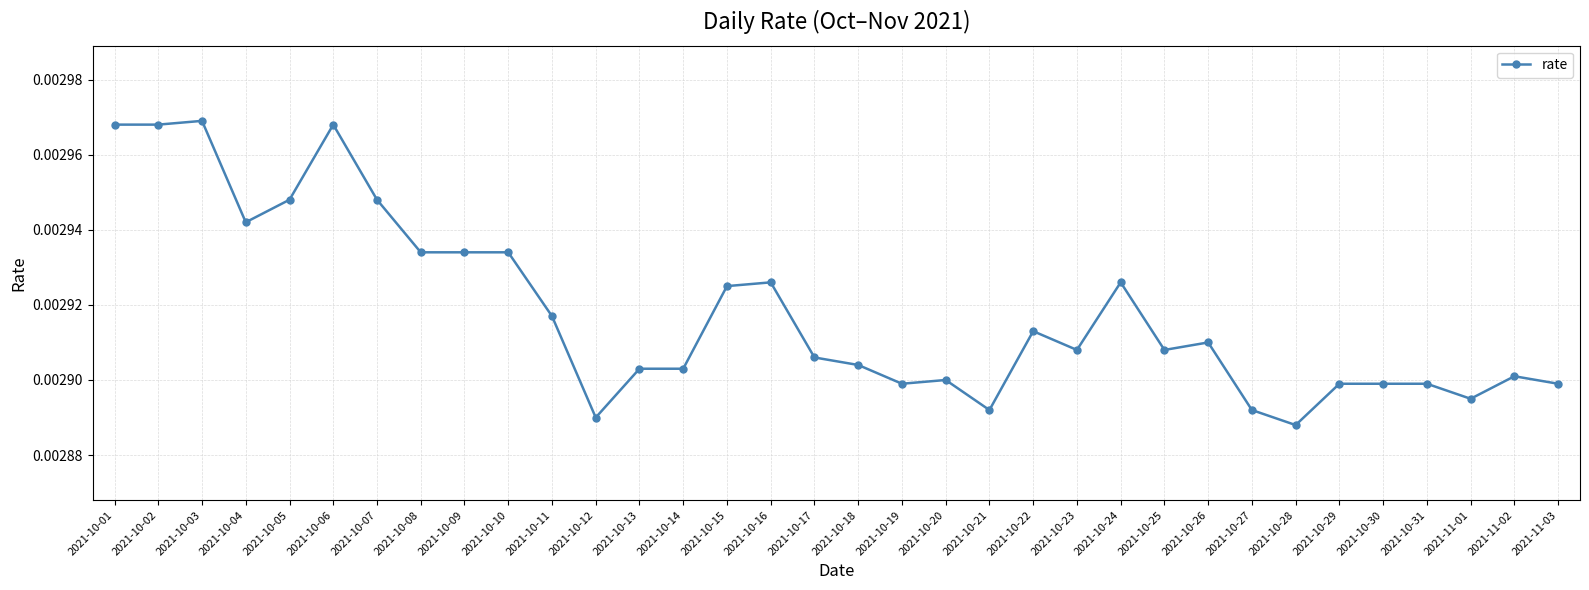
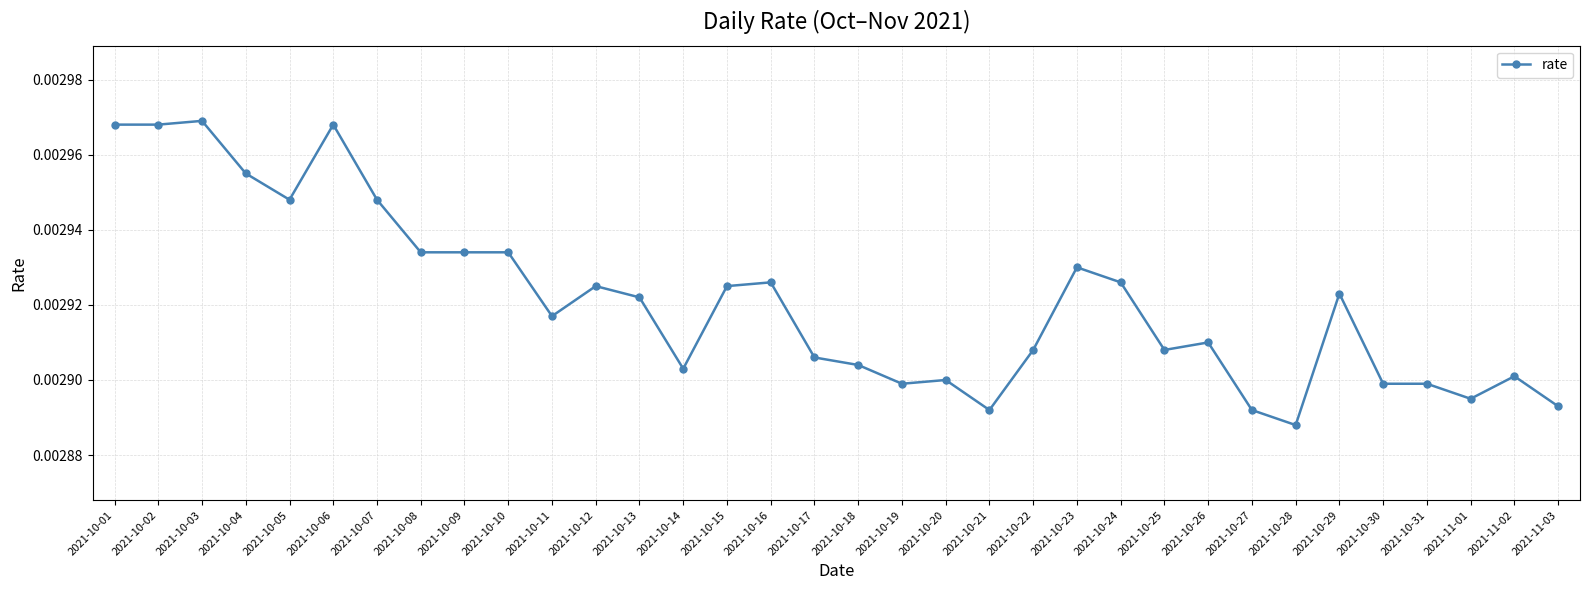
2021-10-04: 0.002942 -> 0.002955
2021-10-12: 0.002890 -> 0.002925
2021-10-13: 0.002903 -> 0.002922
2021-10-22: 0.002913 -> 0.002908
2021-10-23: 0.002908 -> 0.002930
2021-10-29: 0.002899 -> 0.002923
2021-11-03: 0.002899 -> 0.002893
